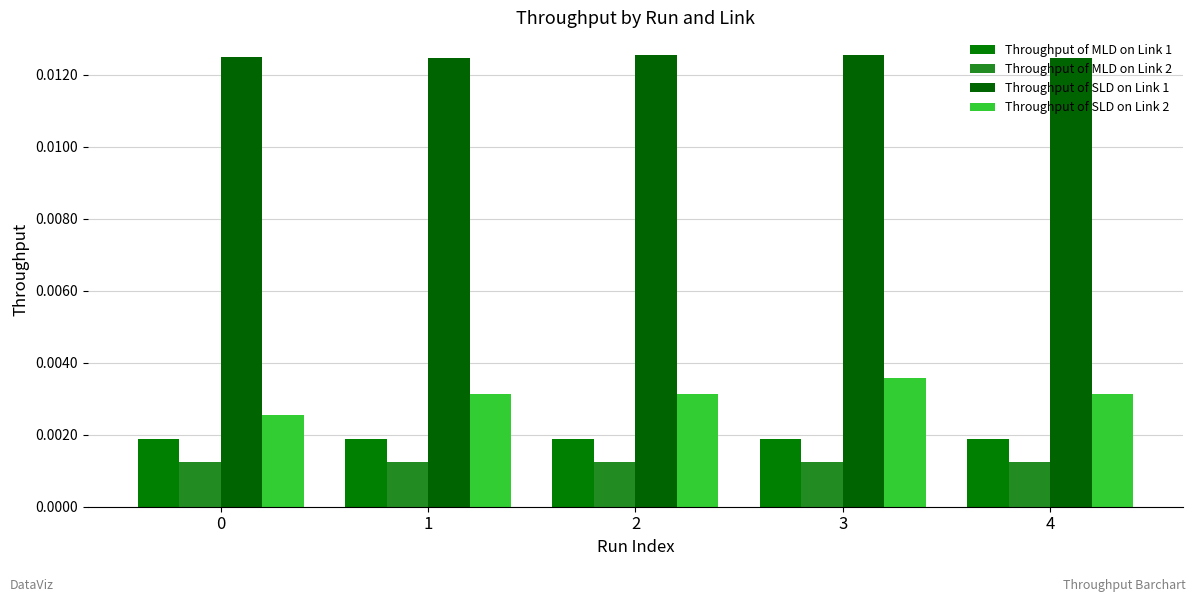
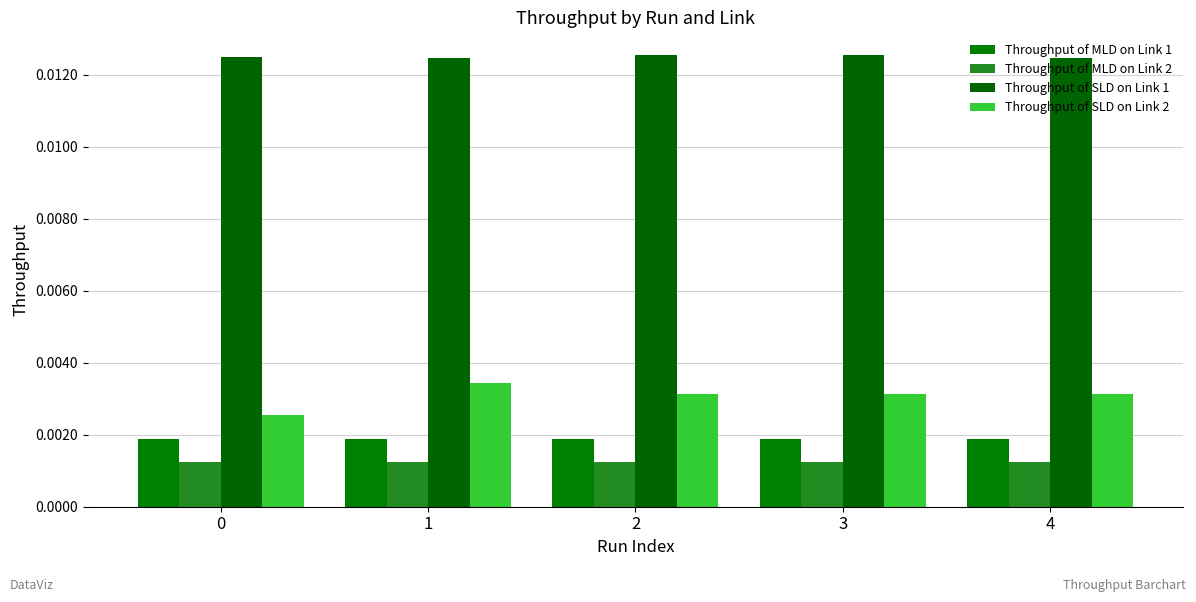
Throughput of SLD on Link 2, 1: 0.0031 -> 0.0034
Throughput of SLD on Link 2, 3: 0.0036 -> 0.0031
